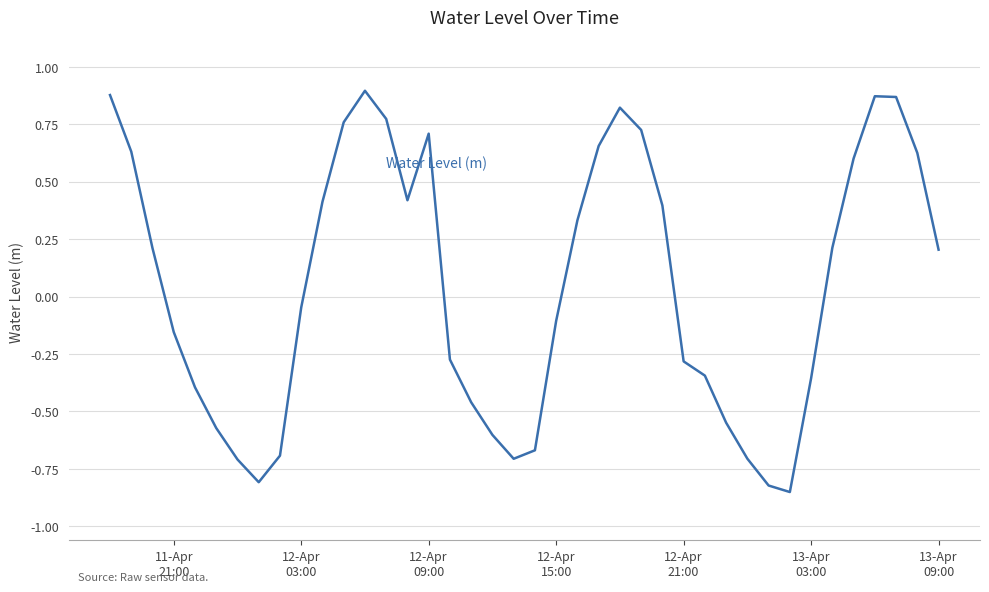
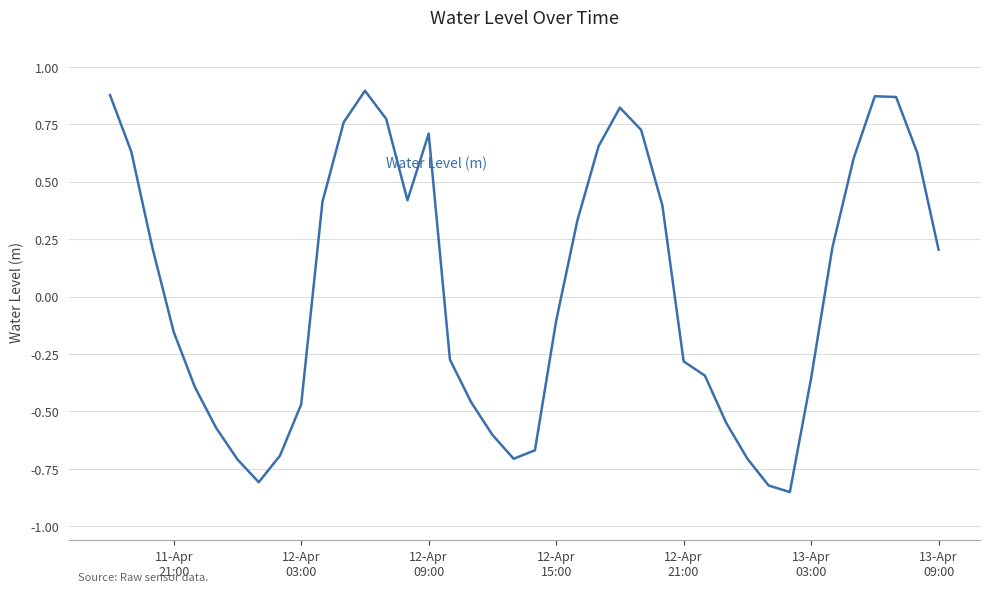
12-Apr 03:00: -0.05 -> -0.47
